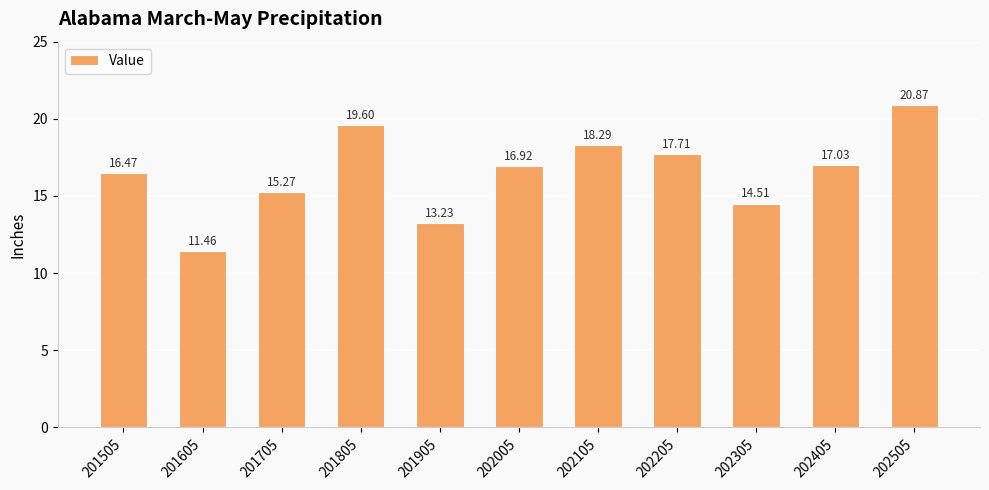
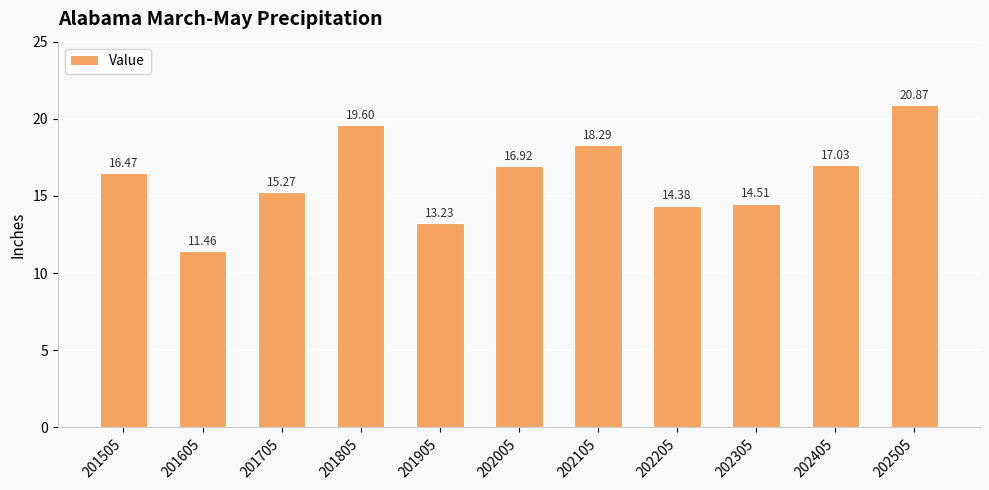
202205: 17.71 -> 14.38
